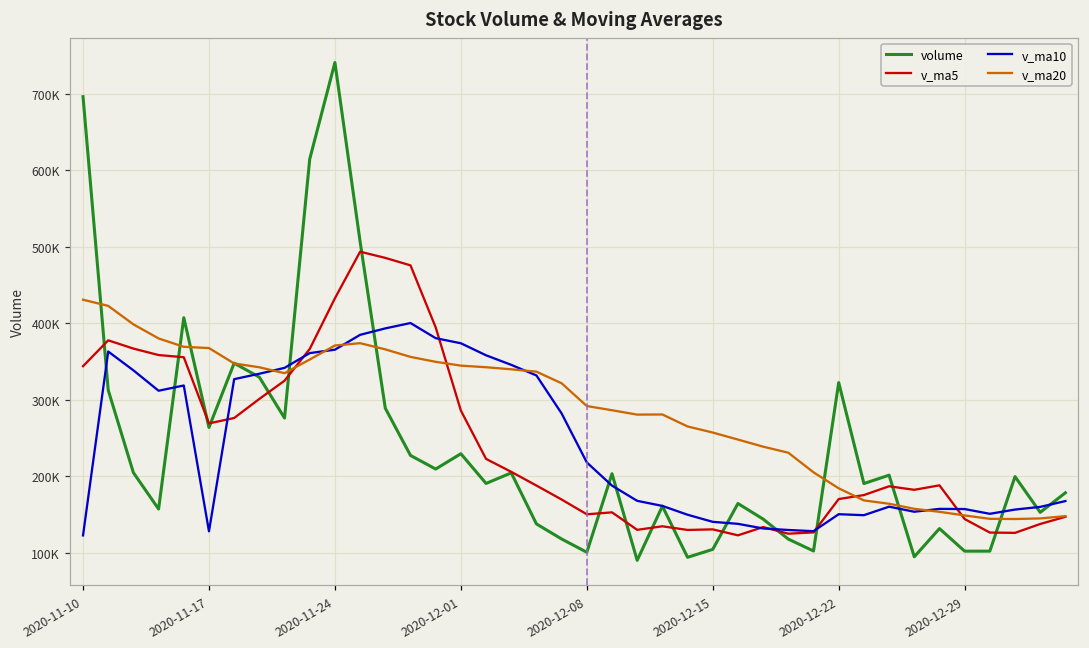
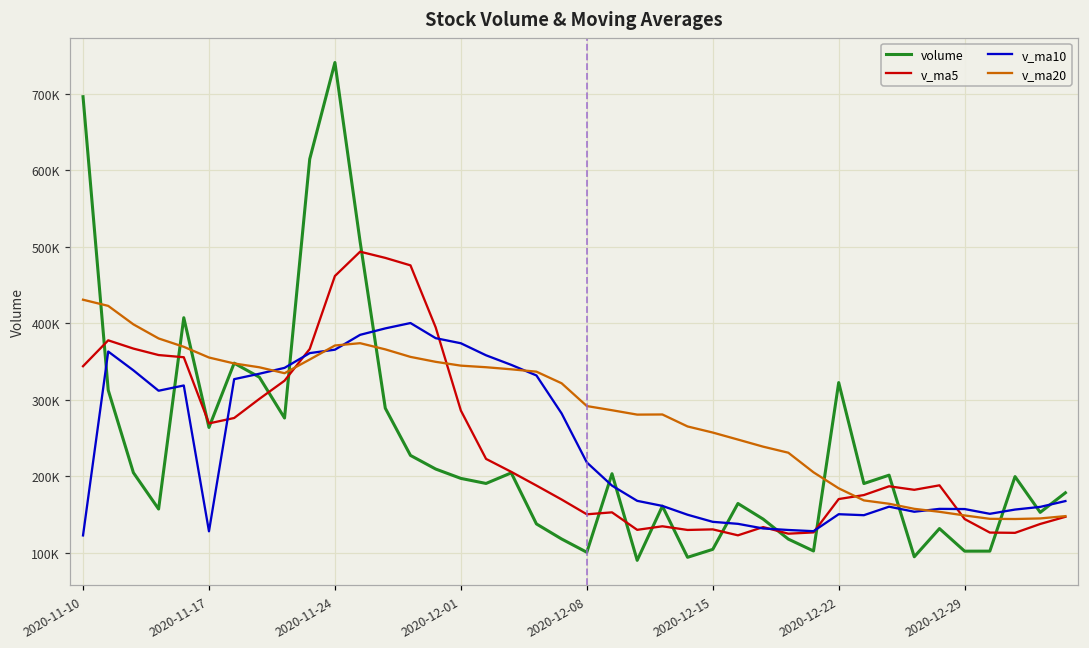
v_ma20, 2020-11-17: 370000 -> 360000
v_ma5, 2020-11-24: 430000 -> 460000
volume, 2020-12-01: 230000 -> 200000
